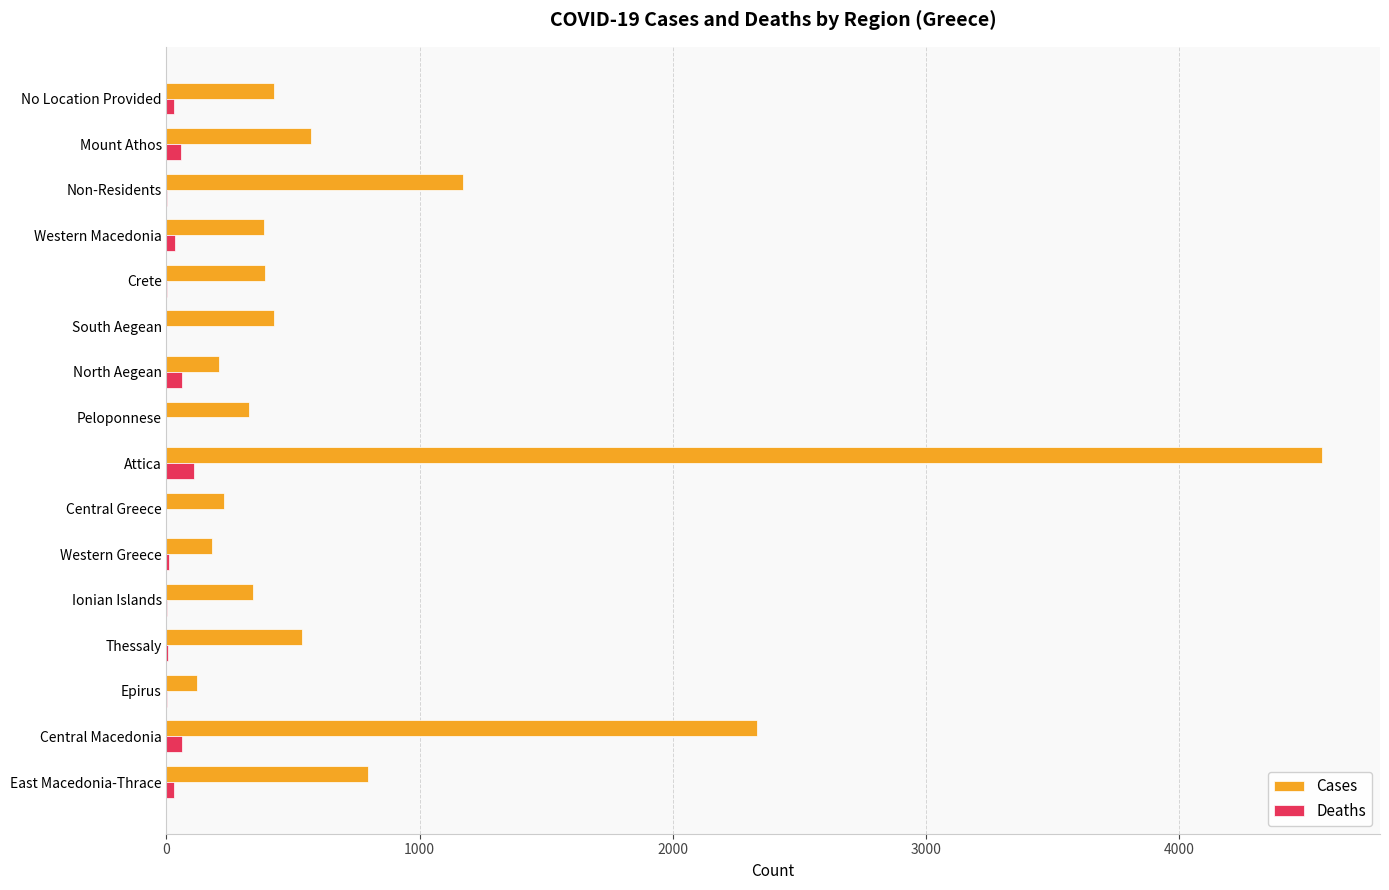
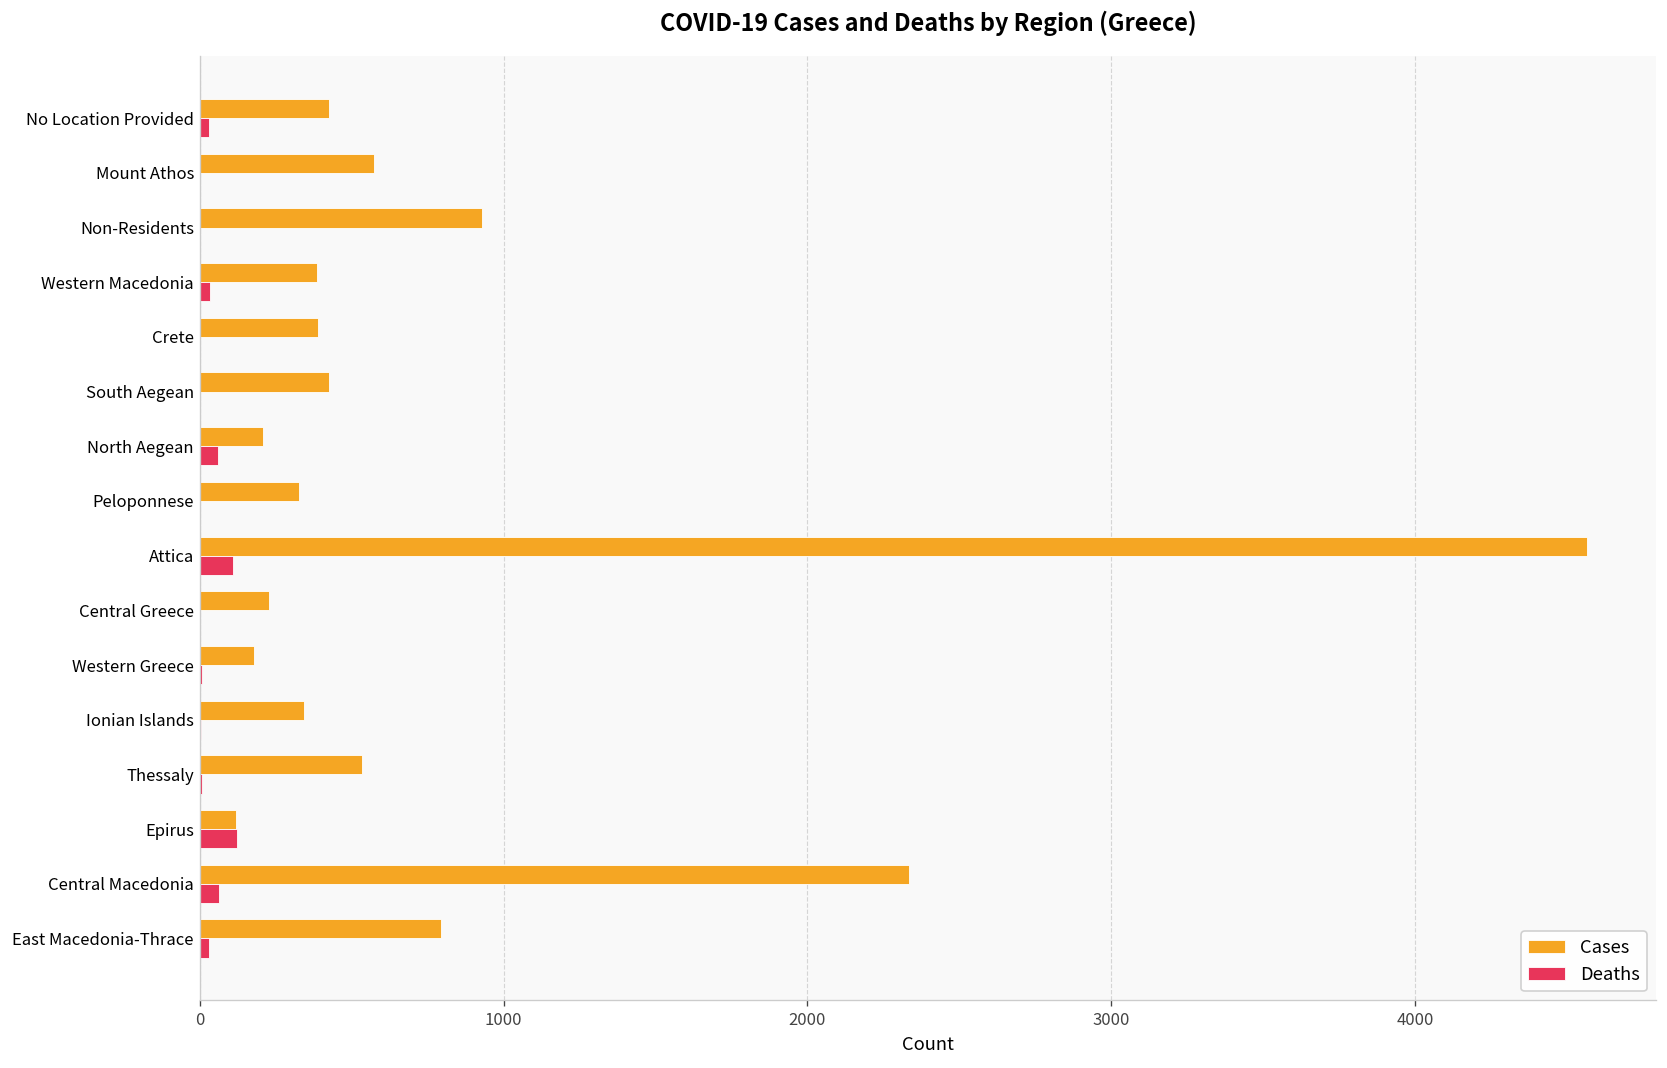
Deaths, Mount Athos: 60 -> 0
Cases, Non-Residents: 1170 -> 930
Deaths, Epirus: 0 -> 120
